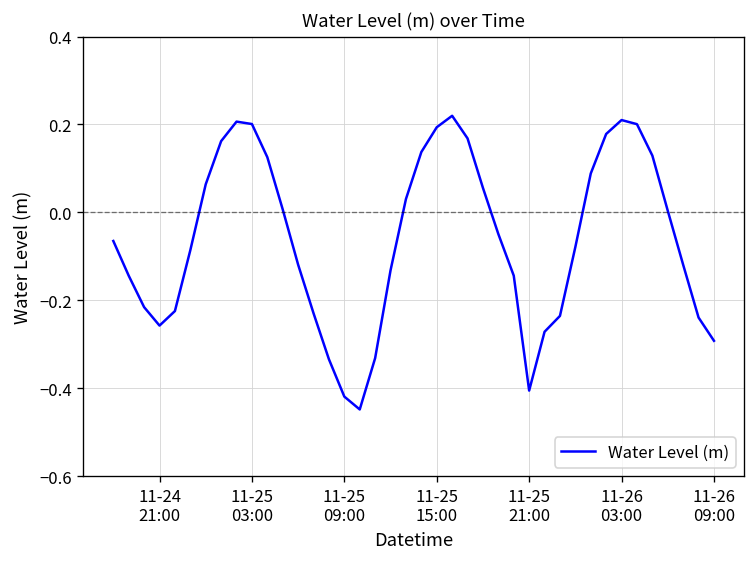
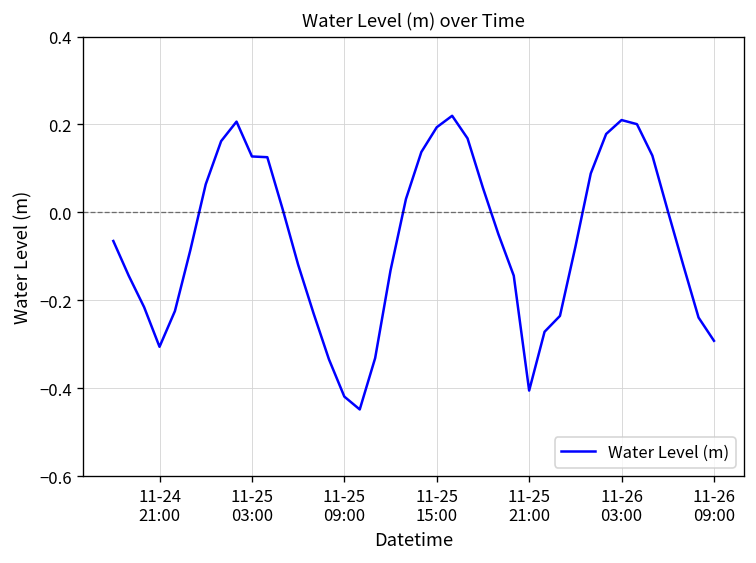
11-24 21:00: -0.26 -> -0.31
11-25 03:00: 0.20 -> 0.13
